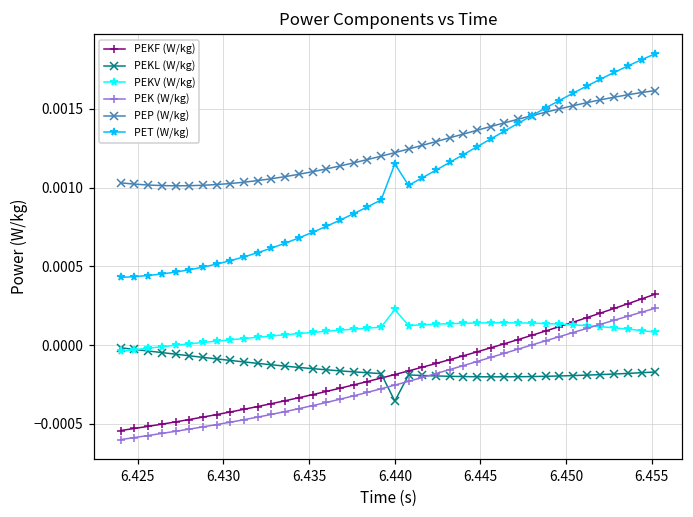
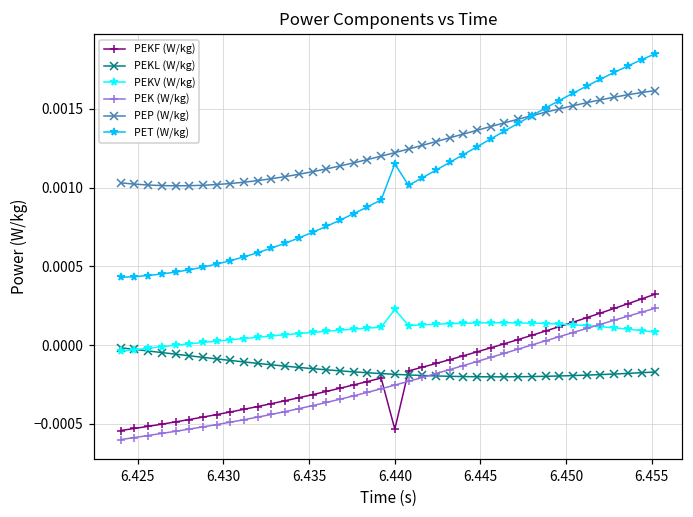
PEKF (W/kg), 6.440: -0.00019 -> -0.00053
PEKL (W/kg), 6.440: -0.00036 -> -0.00019
